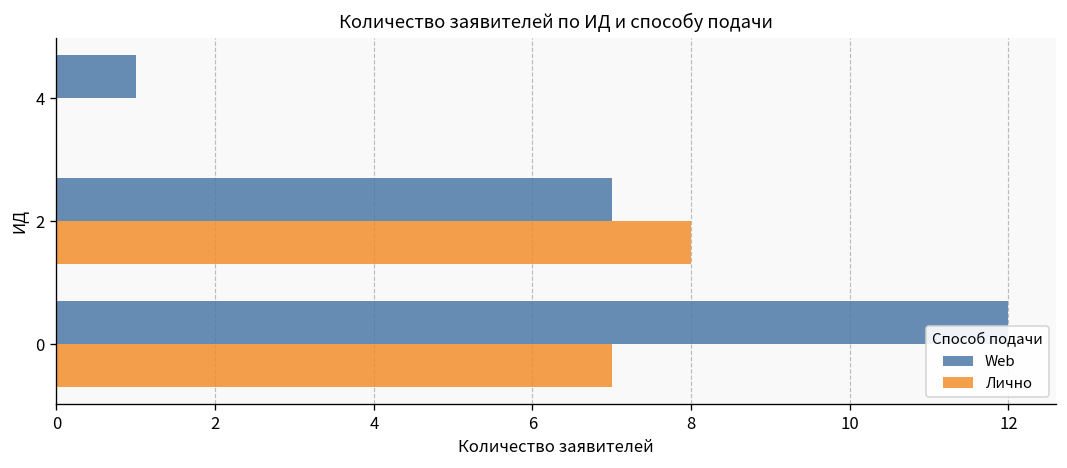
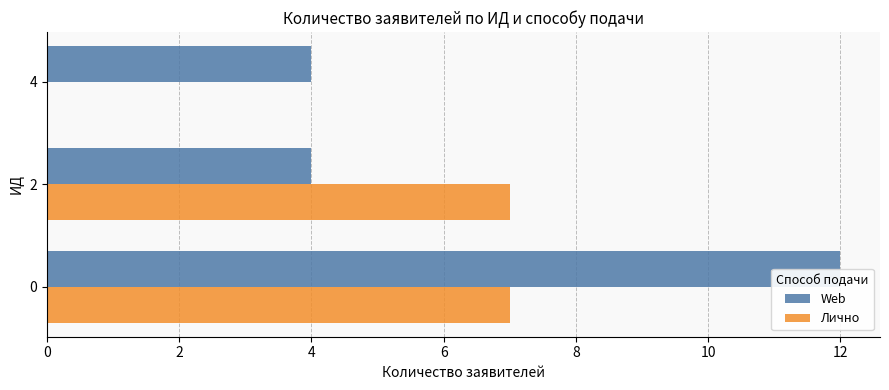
Web, 4: 1 -> 4
Web, 2: 7 -> 4
Лично, 2: 8 -> 7
